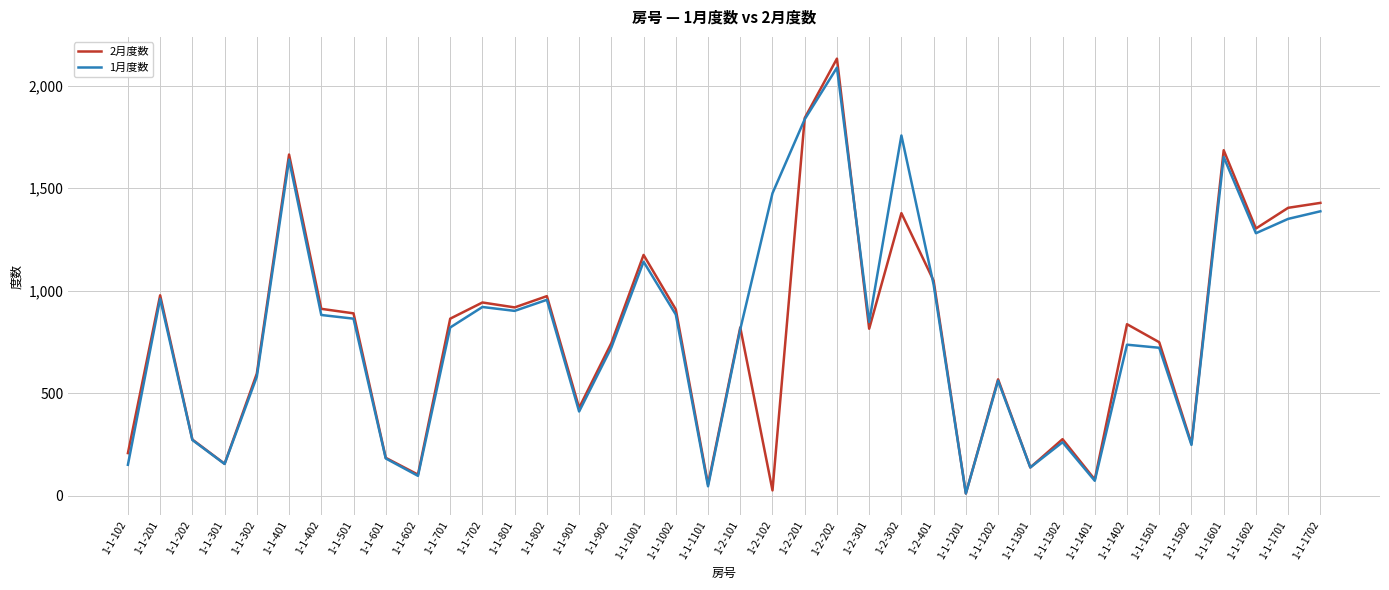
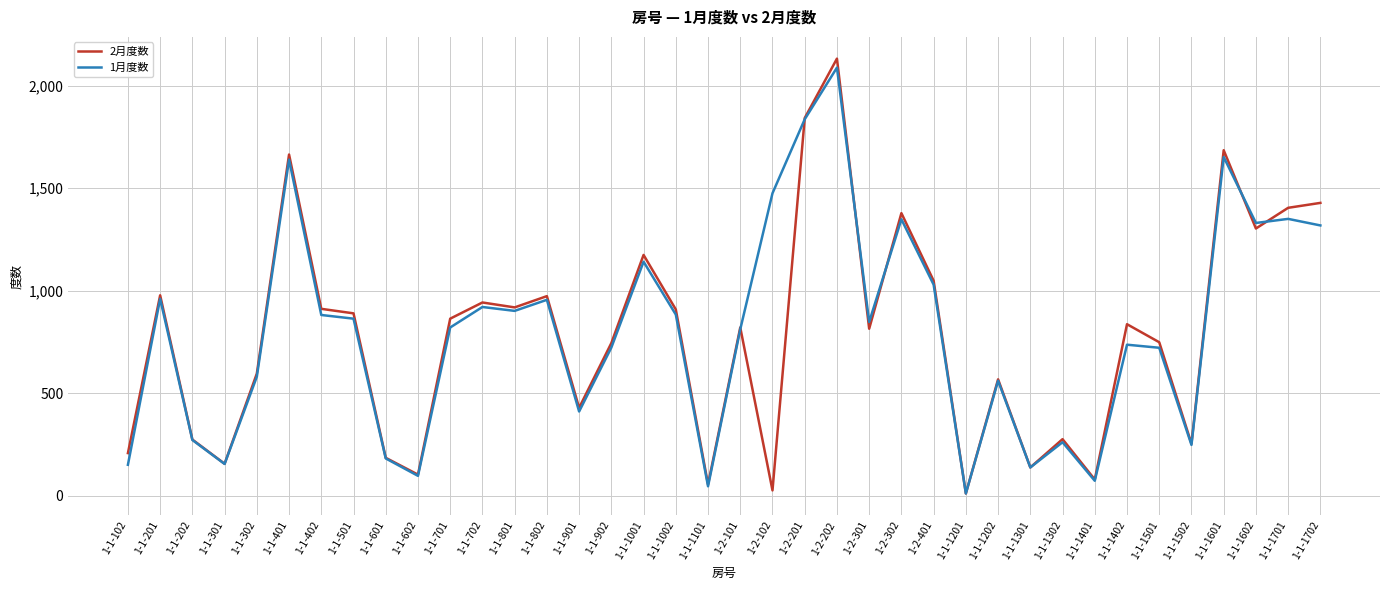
1月度数, 1-2-302: 1,760 -> 1,350
1月度数, 1-1-1602: 1,280 -> 1,330
1月度数, 1-1-1702: 1,390 -> 1,320
